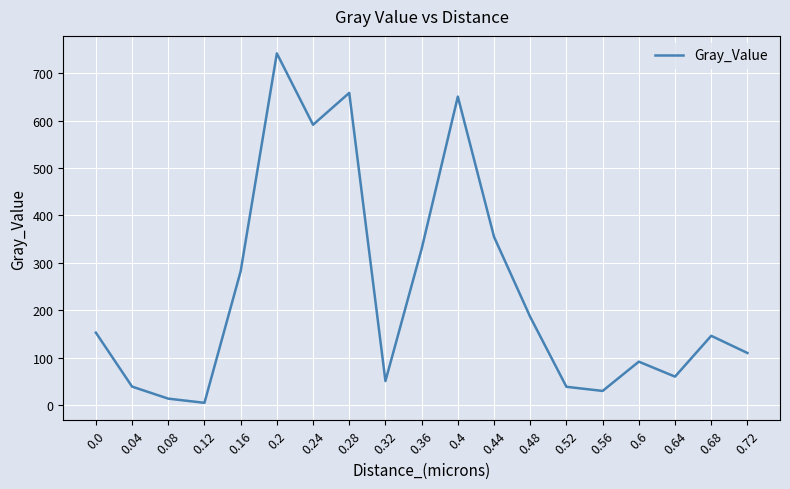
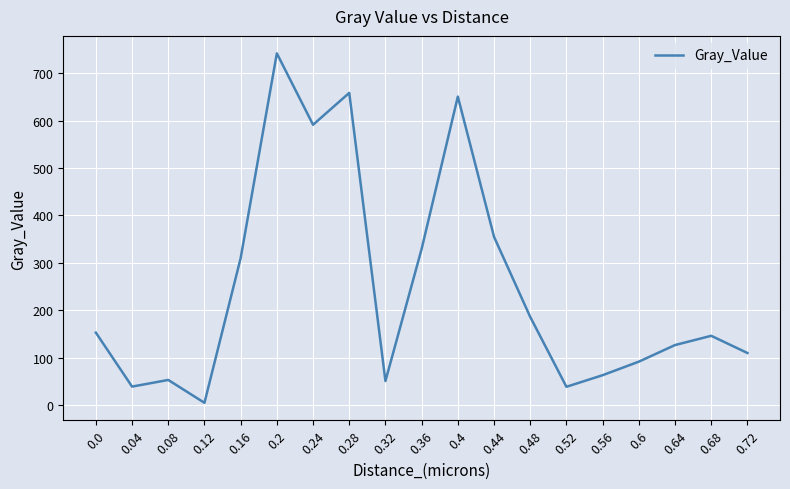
0.08: 10 -> 50
0.16: 280 -> 310
0.56: 30 -> 60
0.64: 60 -> 130
